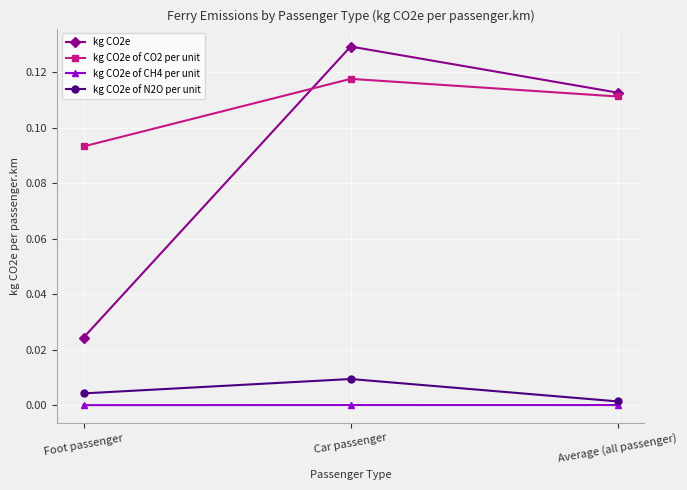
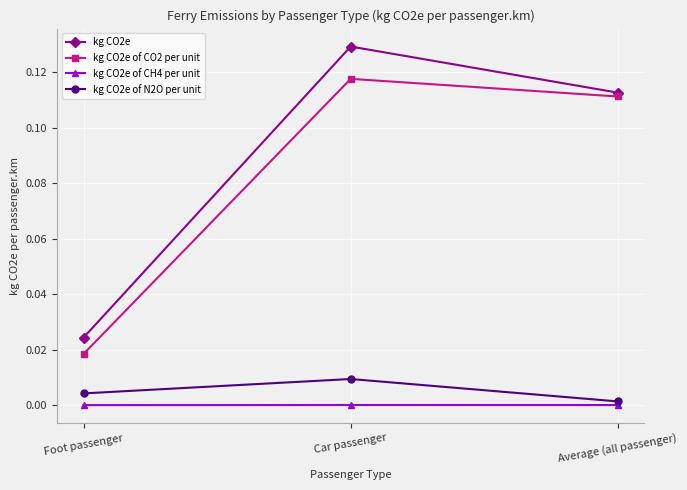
kg CO2e of CO2 per unit, Foot passenger: 0.093 -> 0.018
